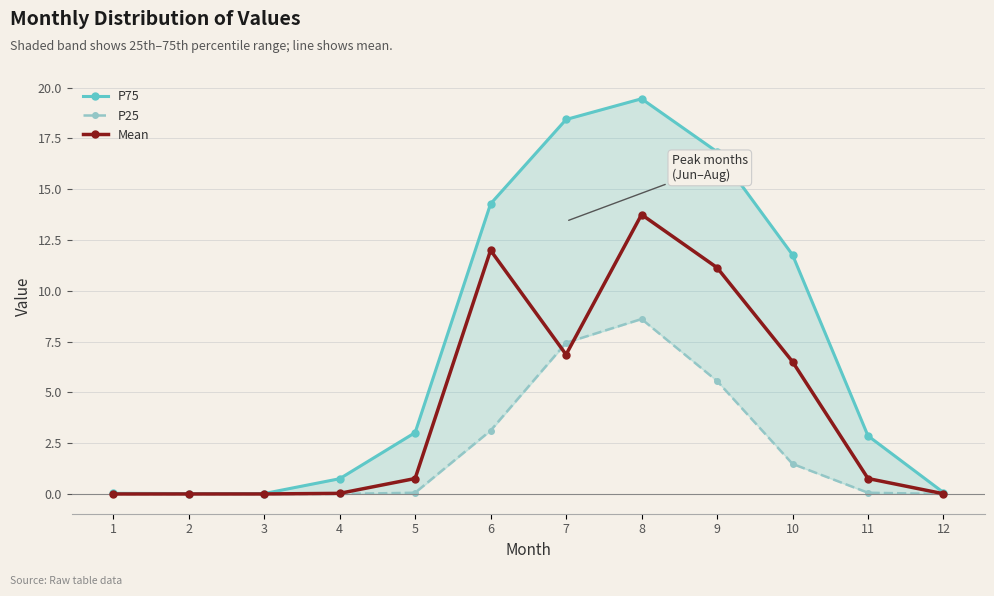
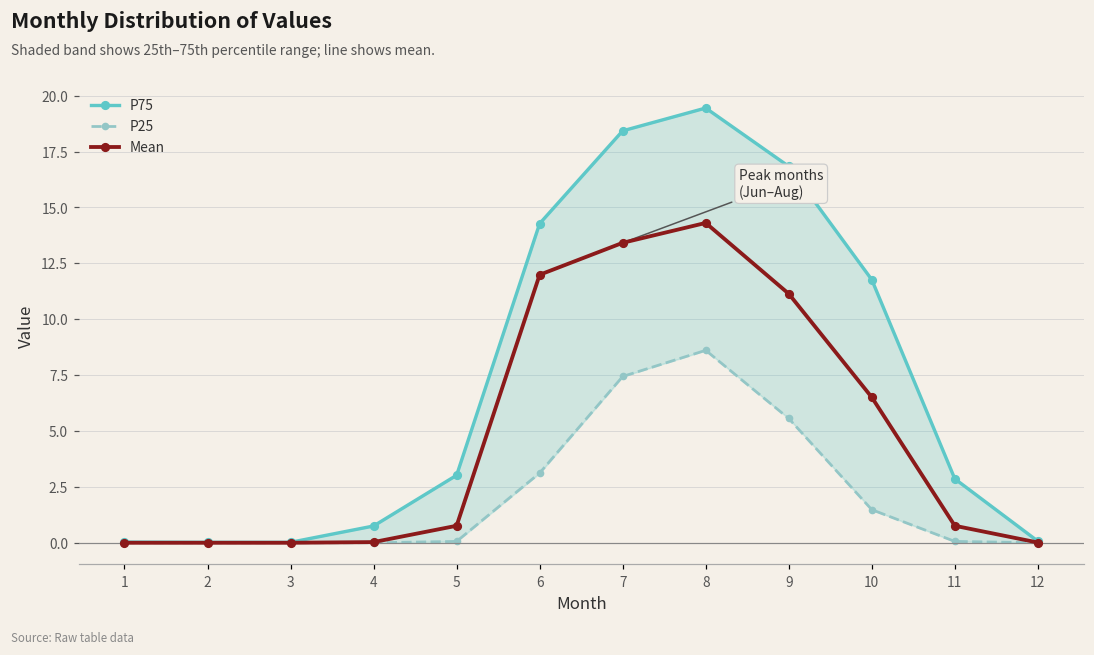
Mean, 7: 6.9 -> 13.4
Mean, 8: 13.8 -> 14.3
